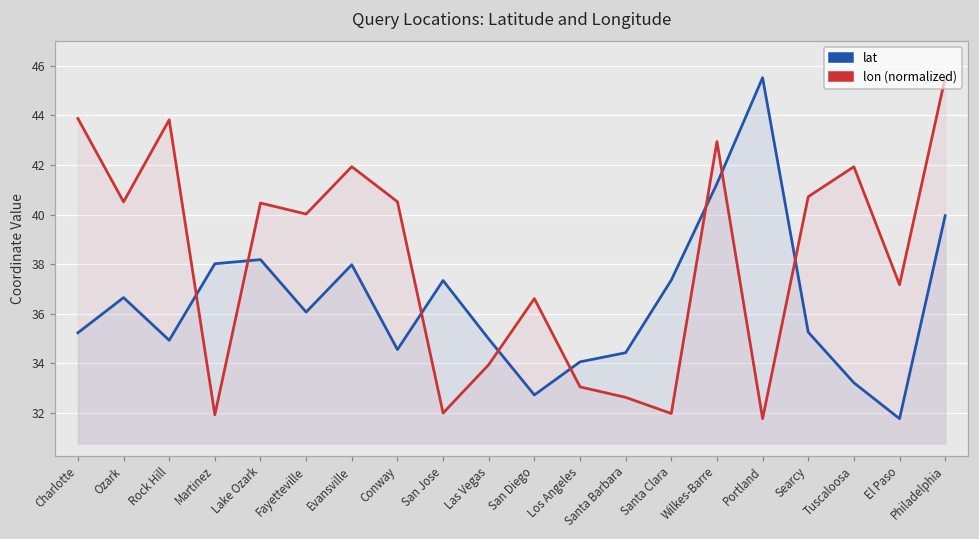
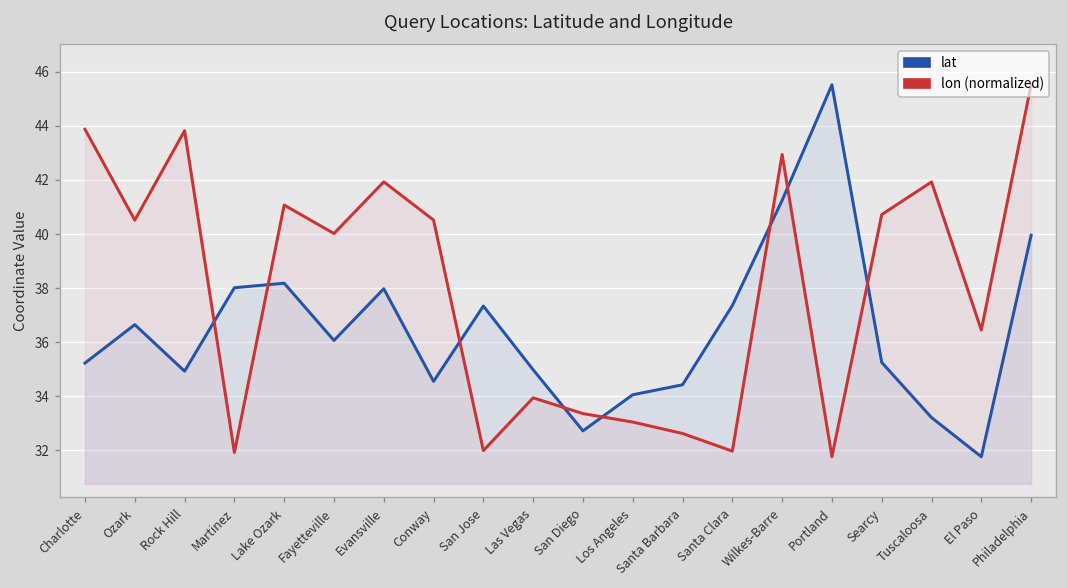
lon (normalized), Lake Ozark: 40.5 -> 41.1
lon (normalized), San Diego: 36.6 -> 33.4
lon (normalized), El Paso: 37.2 -> 36.4
